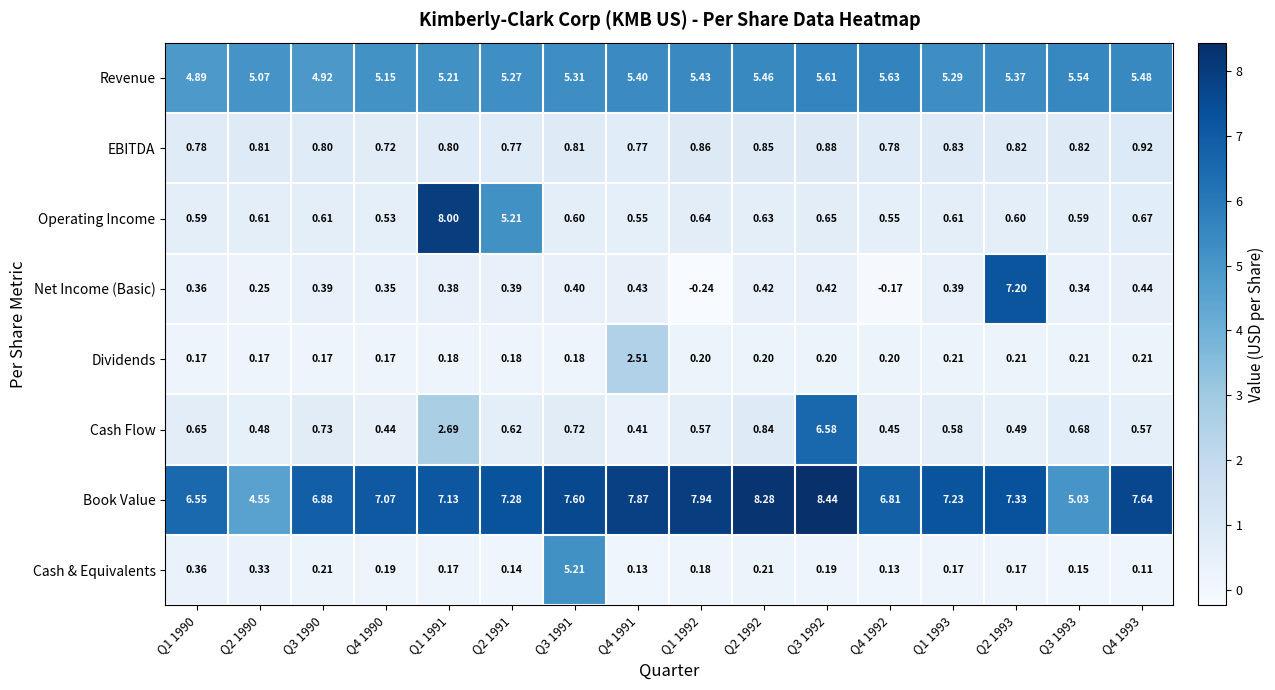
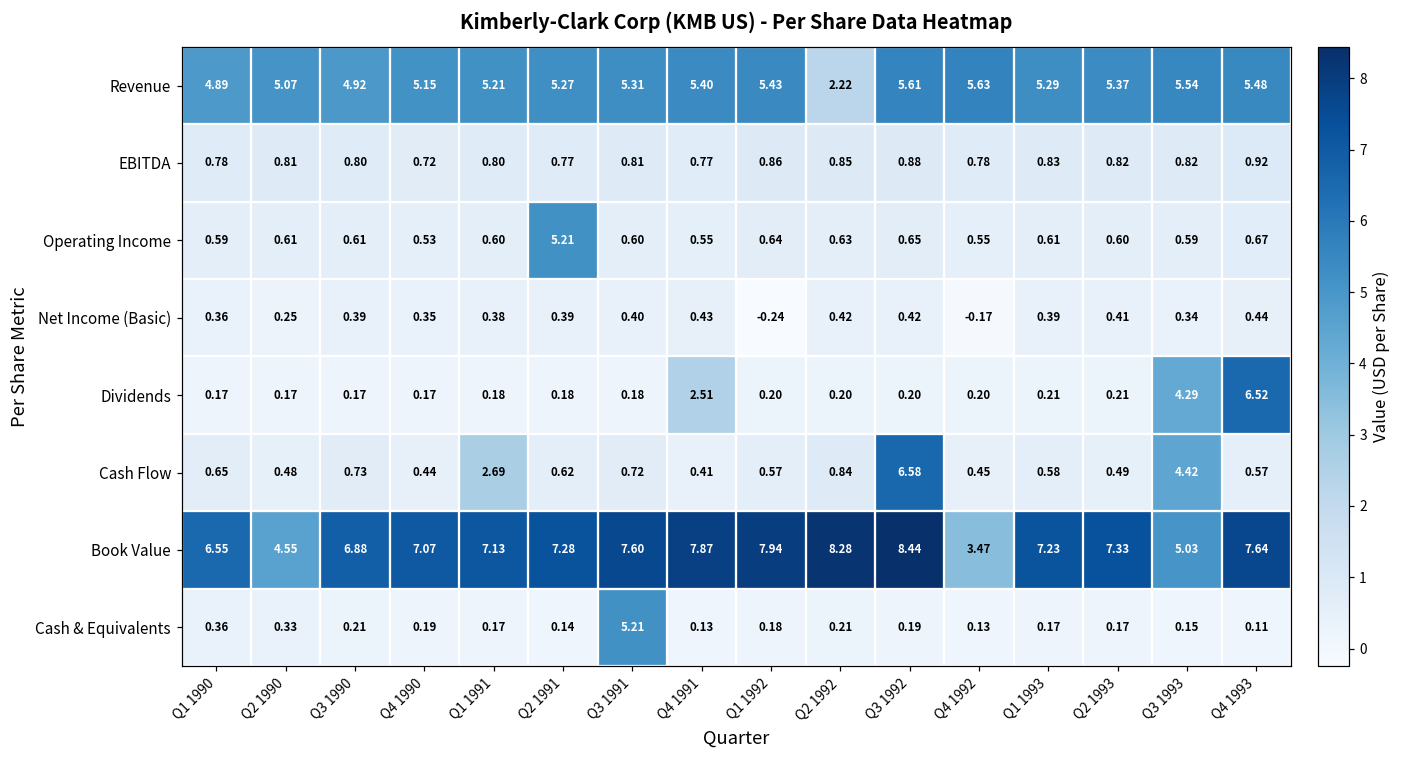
Revenue, Q2 1992: 5.46 -> 2.22
Operating Income, Q1 1991: 8.00 -> 0.60
Net Income (Basic), Q2 1993: 7.20 -> 0.41
Dividends, Q3 1993: 0.21 -> 4.29
Dividends, Q4 1993: 0.21 -> 6.52
Cash Flow, Q3 1993: 0.68 -> 4.42
Book Value, Q4 1992: 6.81 -> 3.47
